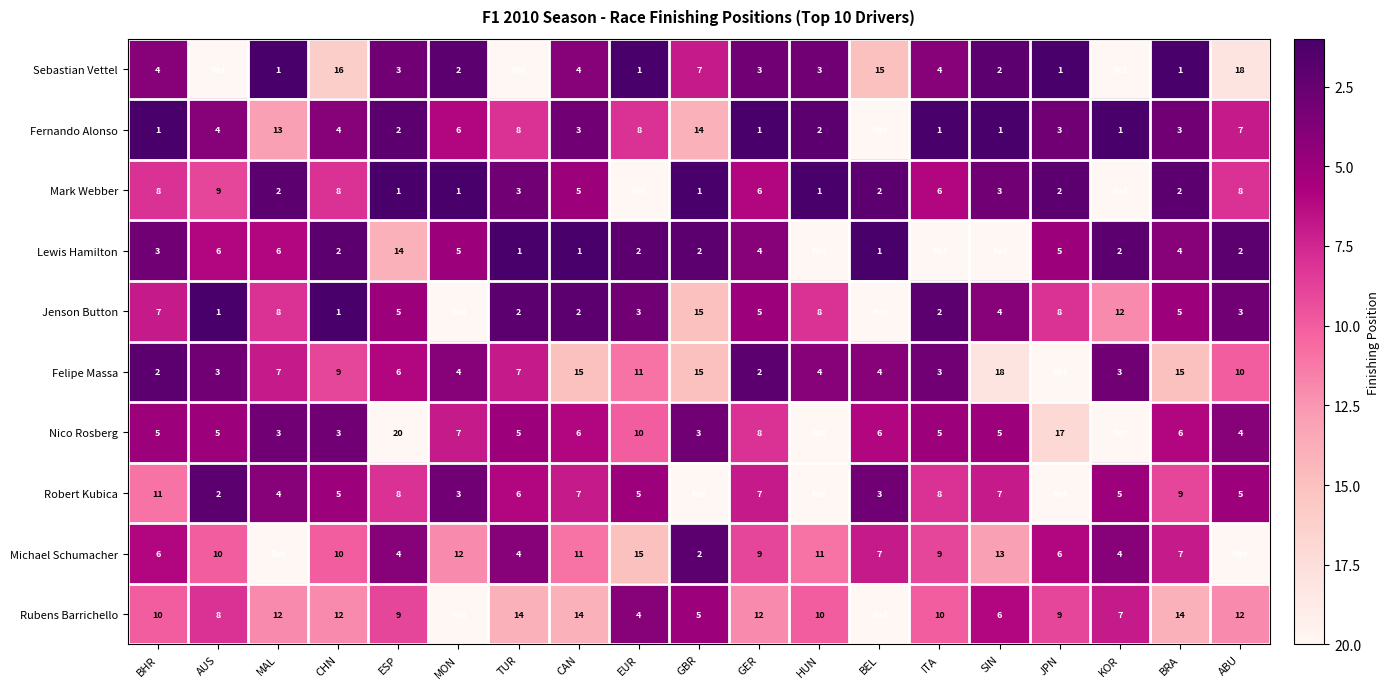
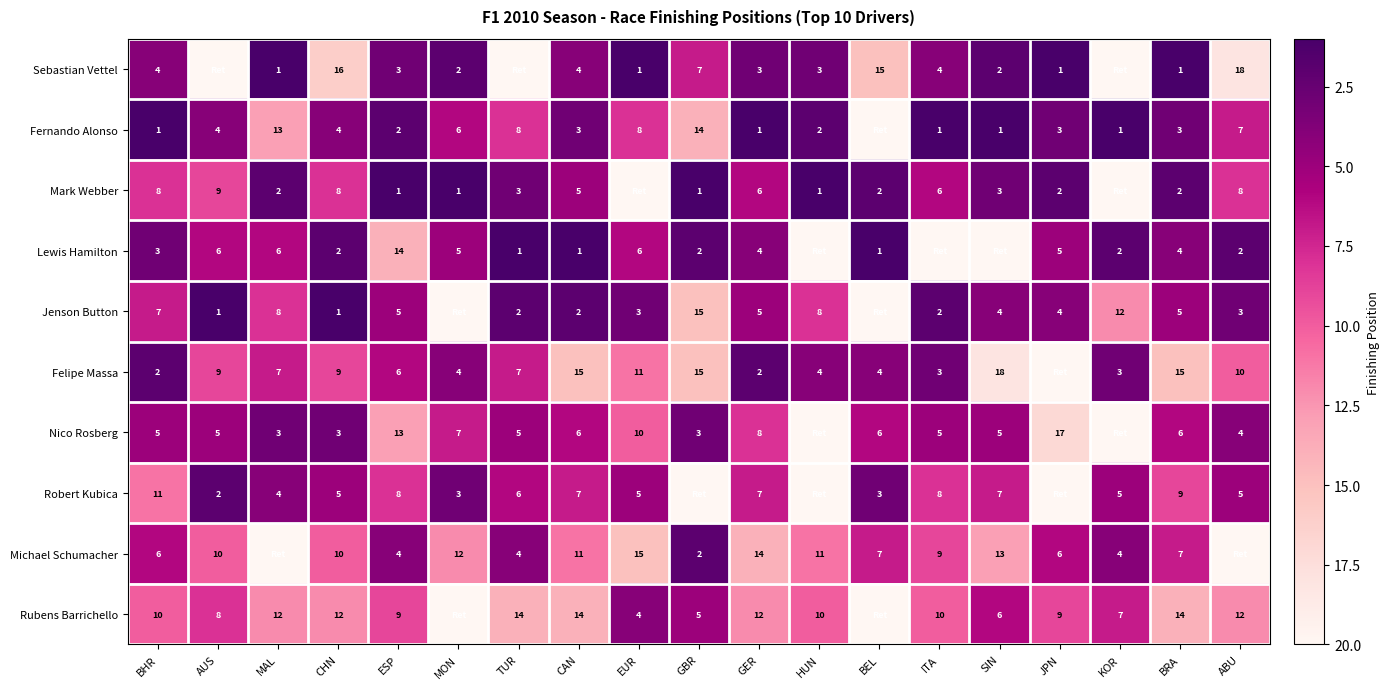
Lewis Hamilton, EUR: 2 -> 6
Jenson Button, JPN: 8 -> 4
Felipe Massa, AUS: 3 -> 9
Nico Rosberg, ESP: 20 -> 13
Michael Schumacher, GER: 9 -> 14
